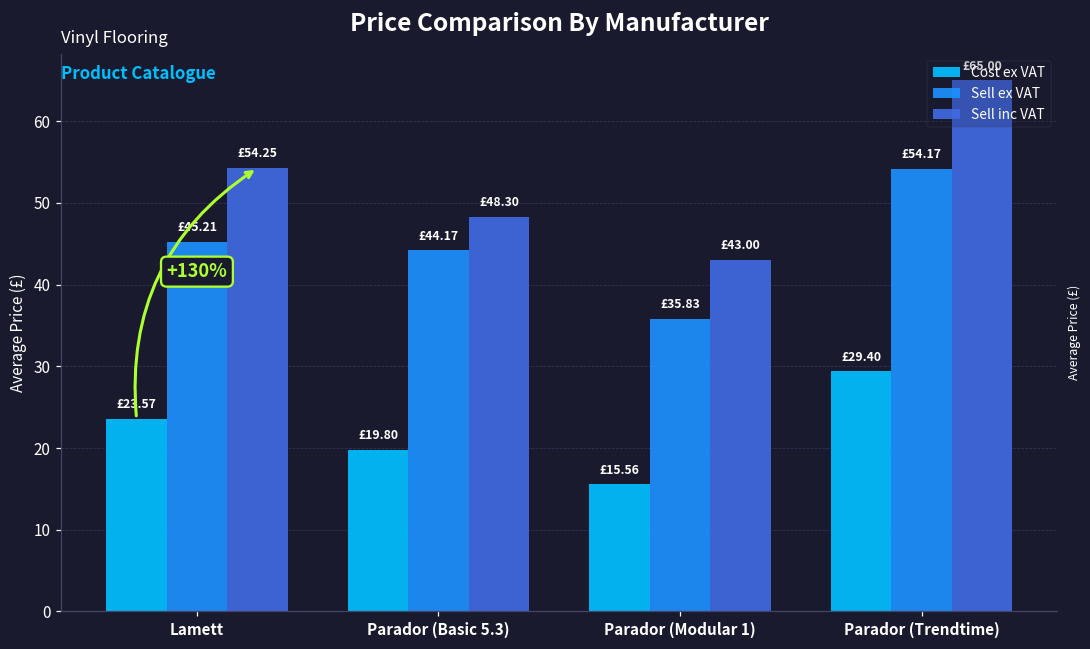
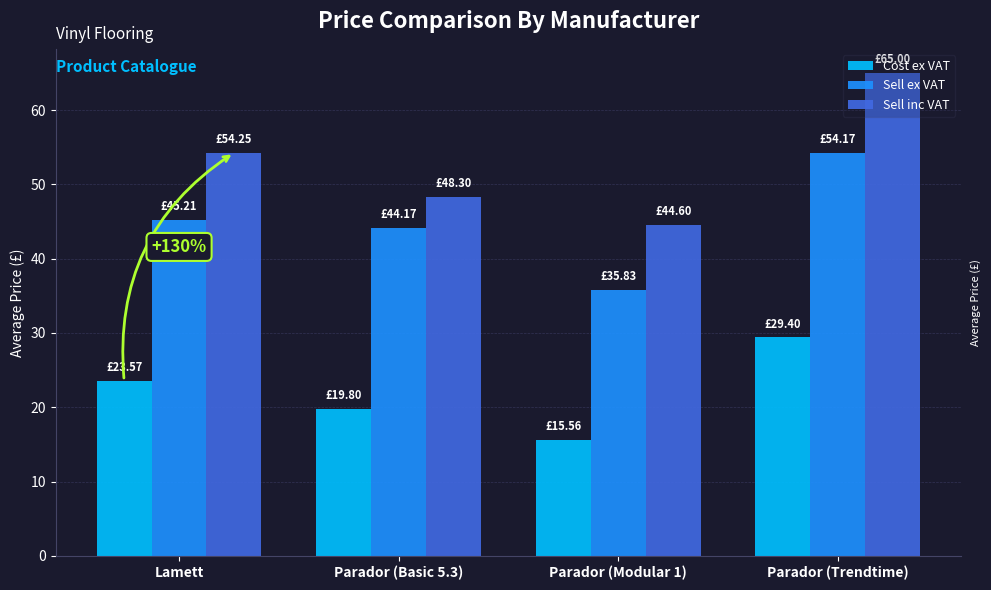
Sell inc VAT, Parador (Modular 1): £43.00 -> £44.60
